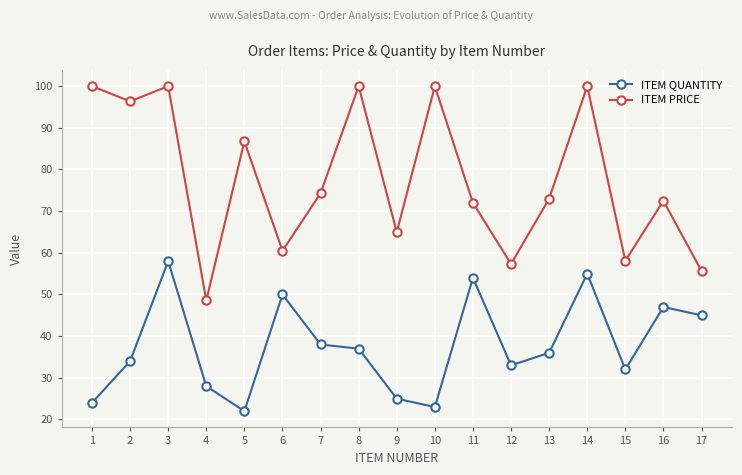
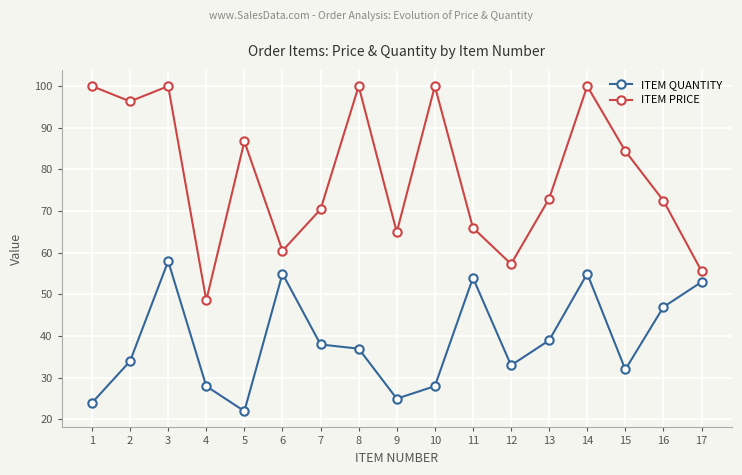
ITEM QUANTITY, 6: 50 -> 55
ITEM PRICE, 7: 74 -> 70
ITEM QUANTITY, 10: 23 -> 28
ITEM PRICE, 11: 72 -> 66
ITEM QUANTITY, 13: 36 -> 39
ITEM PRICE, 15: 58 -> 84
ITEM QUANTITY, 17: 45 -> 53
